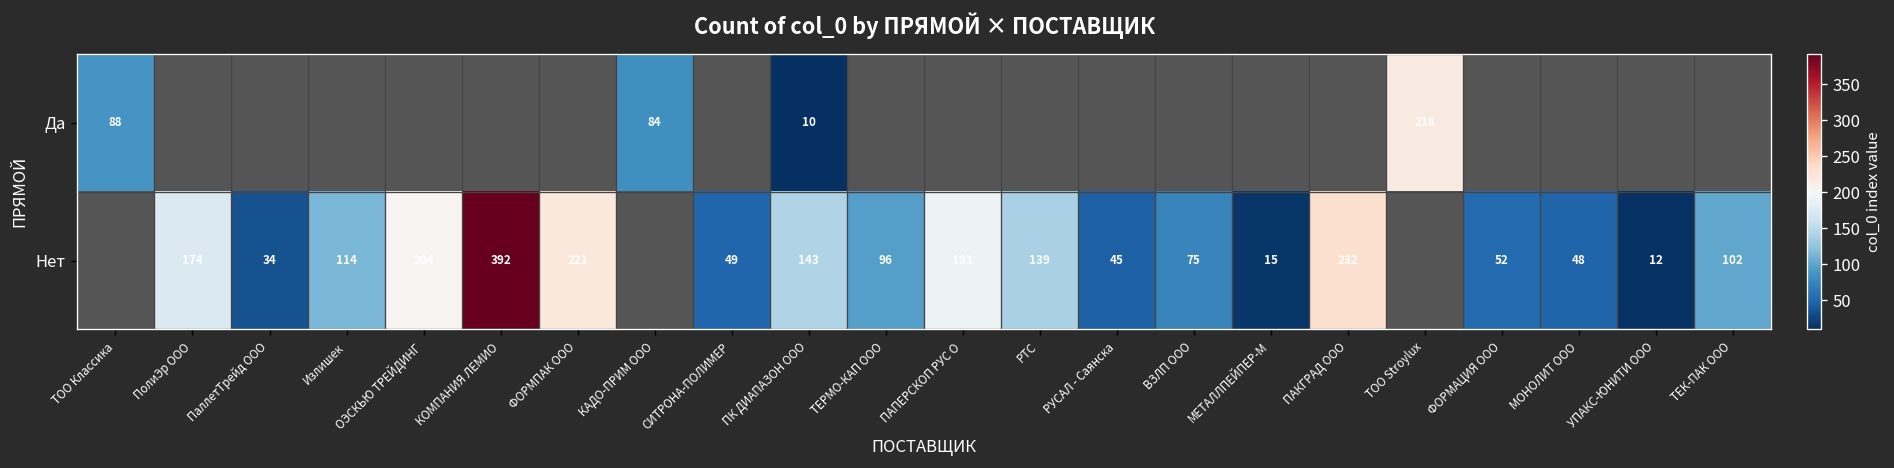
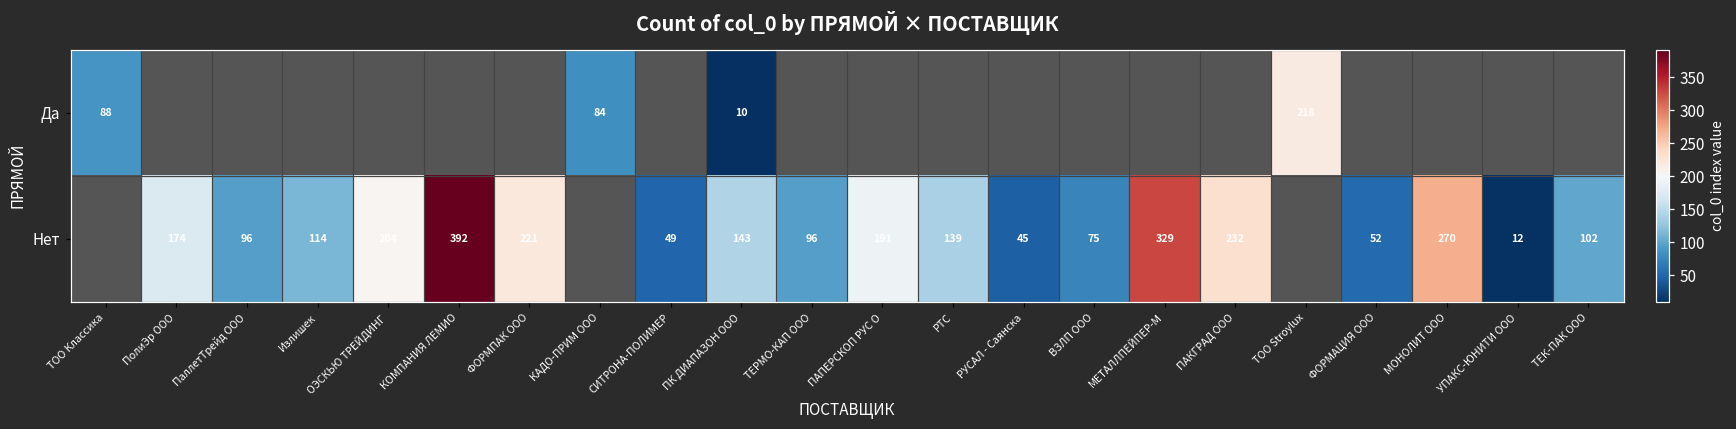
Нет, ПаллетТрейд ООО: 34 -> 96
Нет, МЕТАЛЛПЕЙПЕР-М: 15 -> 329
Нет, МОНОЛИТ ООО: 48 -> 270
